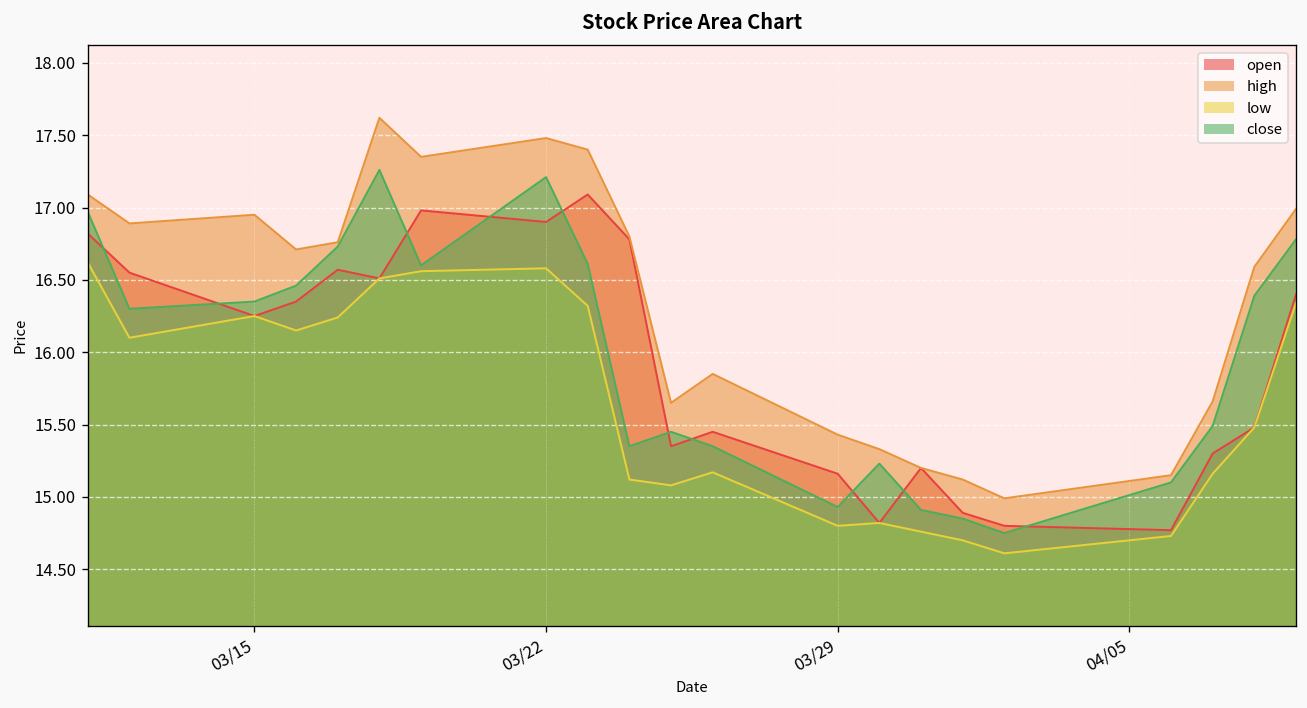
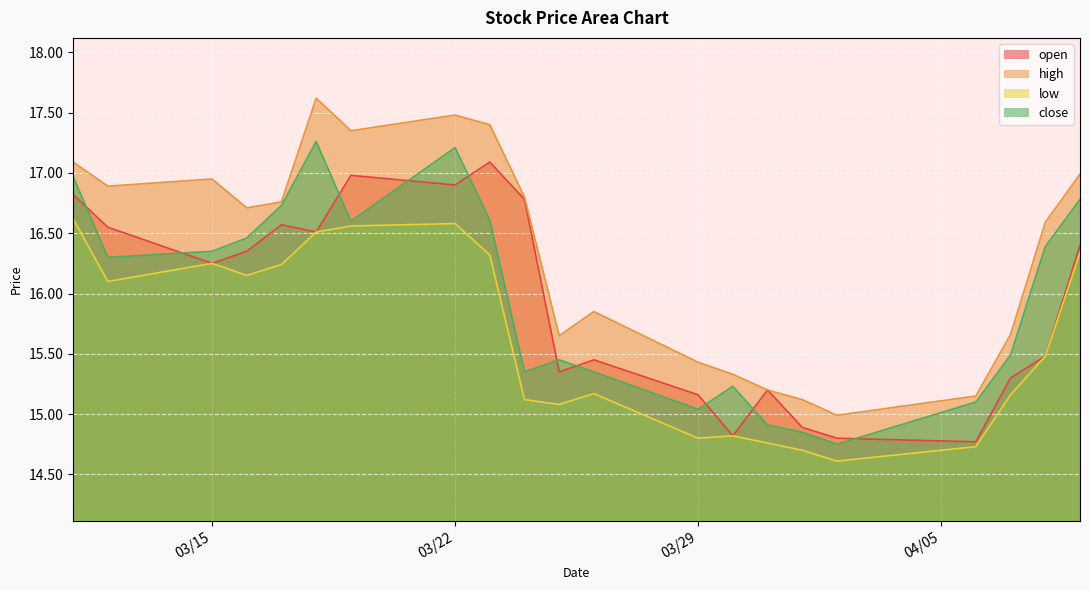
close, 03/29: 14.93 -> 15.04
